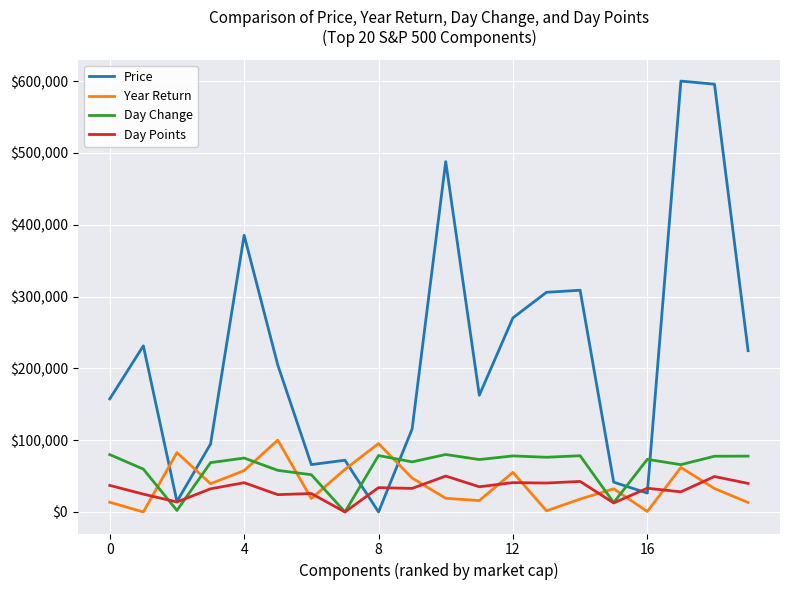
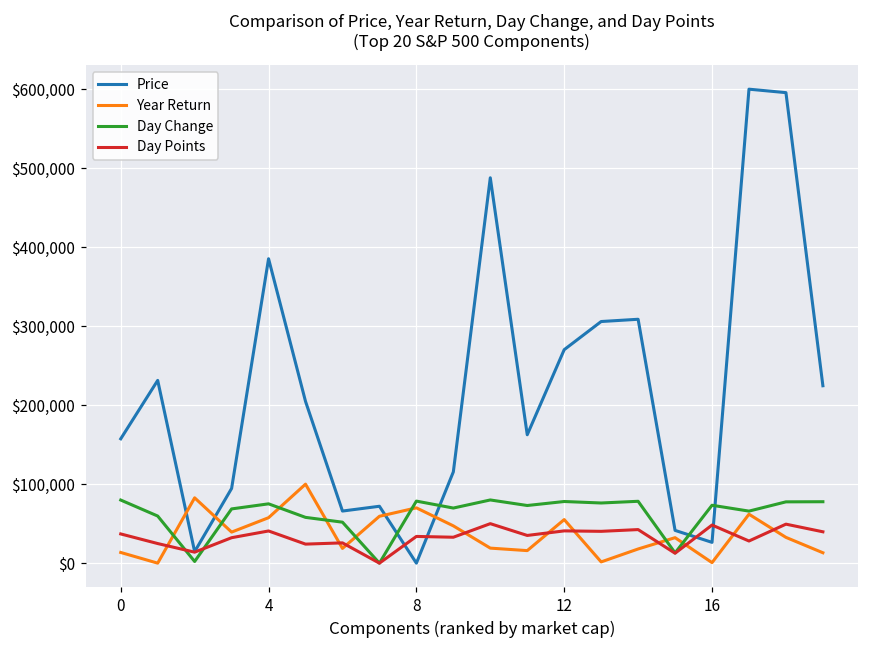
Year Return, 8: $100,000 -> $70,000
Day Points, 16: $30,000 -> $50,000
